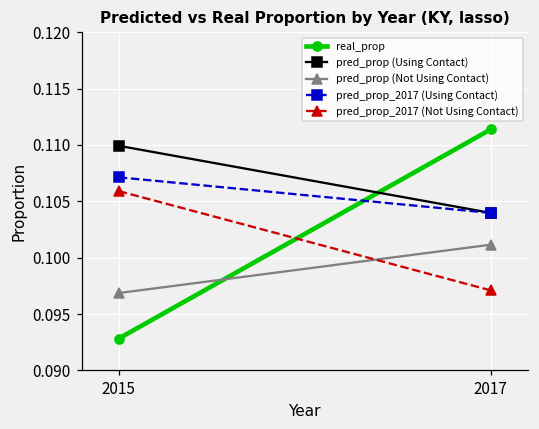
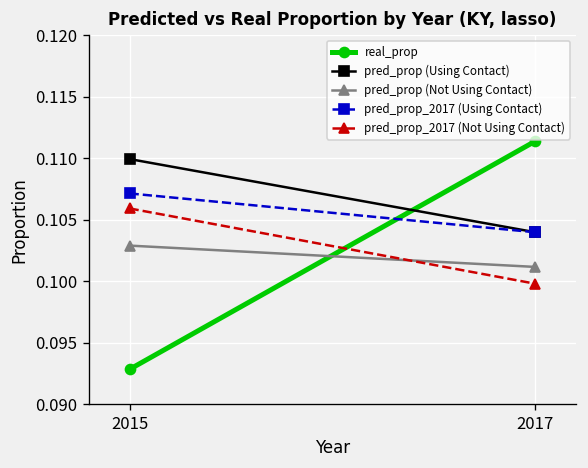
pred_prop (Not Using Contact), 2015: 0.0969 -> 0.1029
pred_prop_2017 (Not Using Contact), 2017: 0.0971 -> 0.0998
